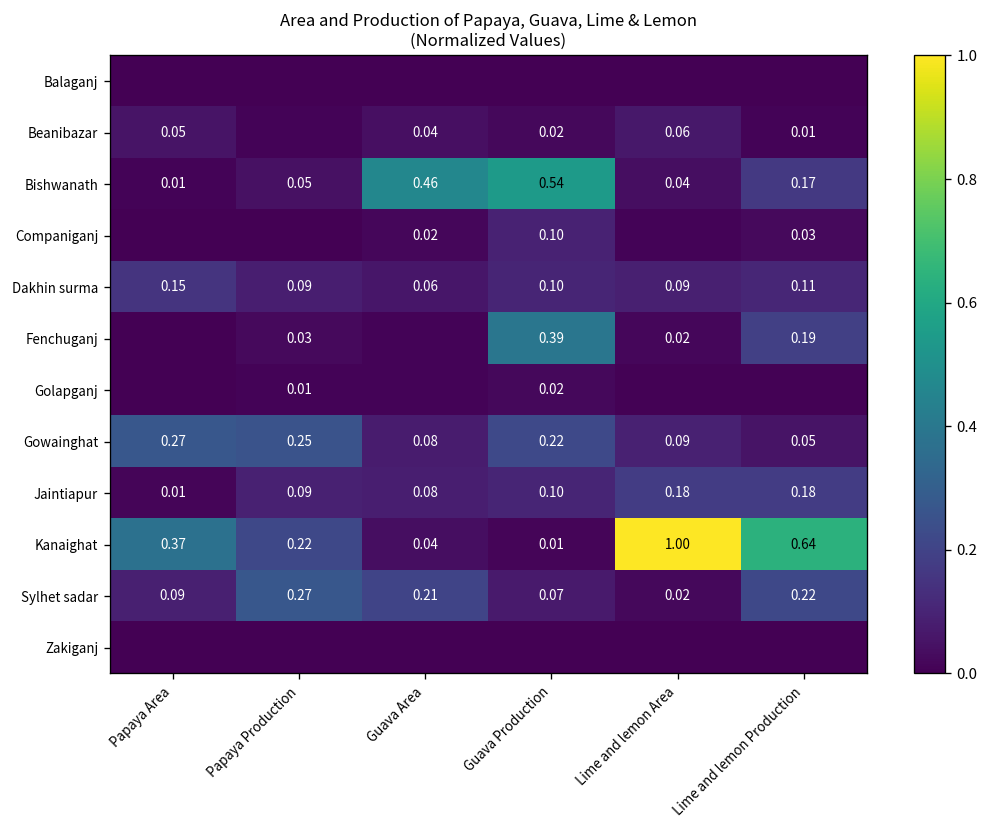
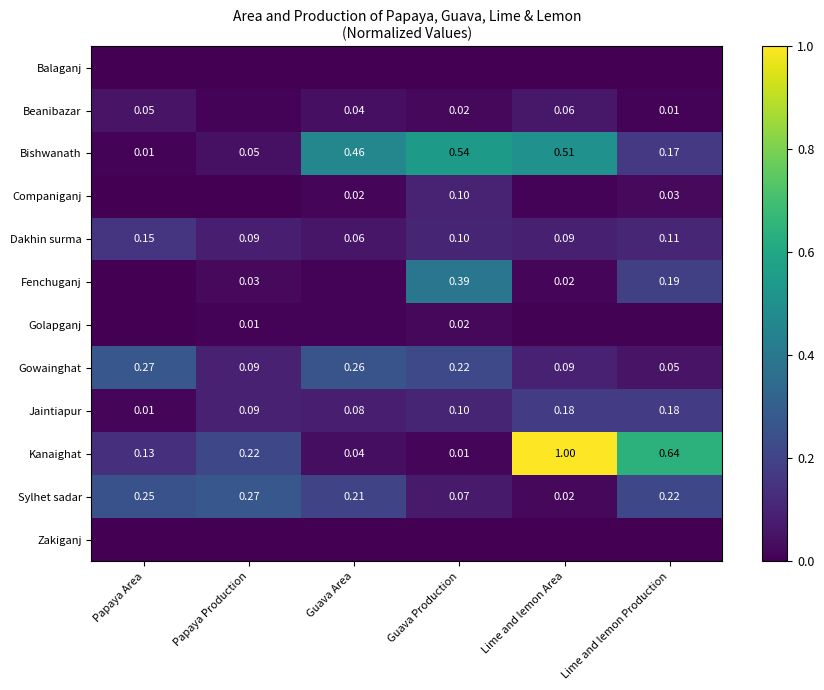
Bishwanath, Lime and lemon Area: 0.04 -> 0.51
Gowainghat, Papaya Production: 0.25 -> 0.09
Gowainghat, Guava Area: 0.08 -> 0.26
Kanaighat, Papaya Area: 0.37 -> 0.13
Sylhet sadar, Papaya Area: 0.09 -> 0.25
